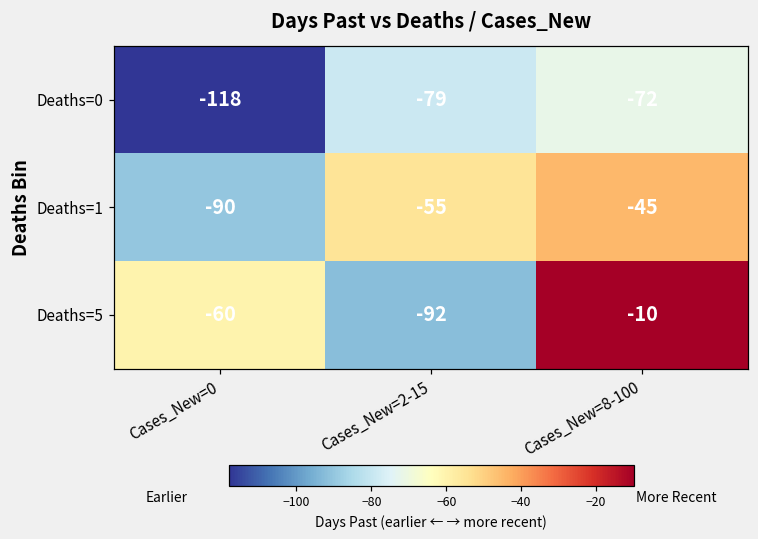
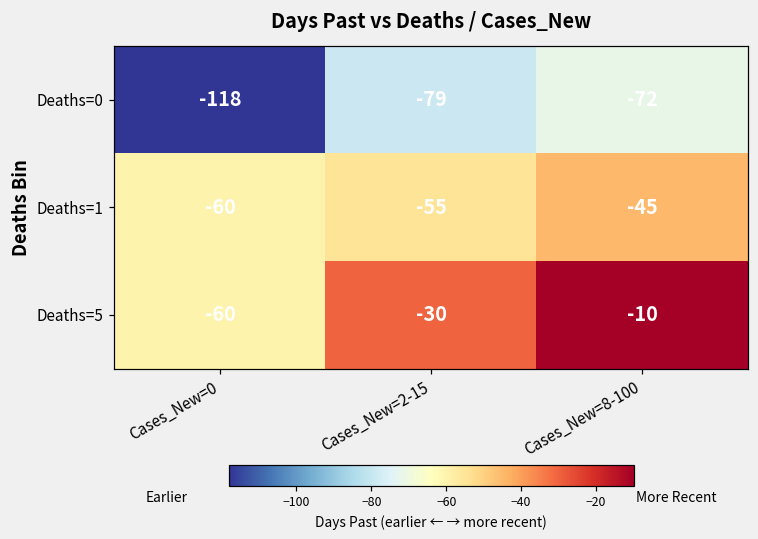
Deaths=1, Cases_New=0: -90 -> -60
Deaths=5, Cases_New=2-15: -92 -> -30
